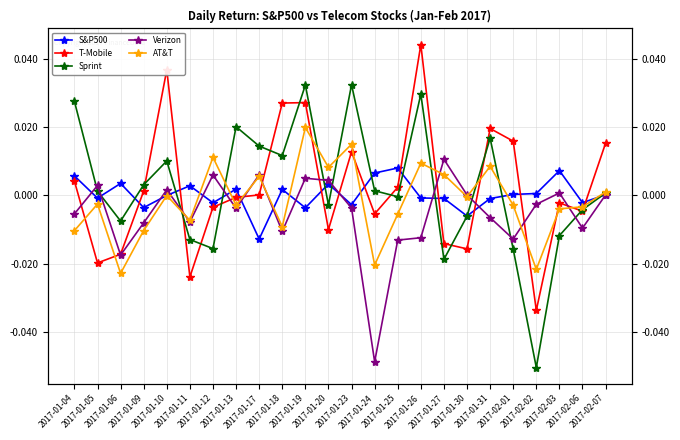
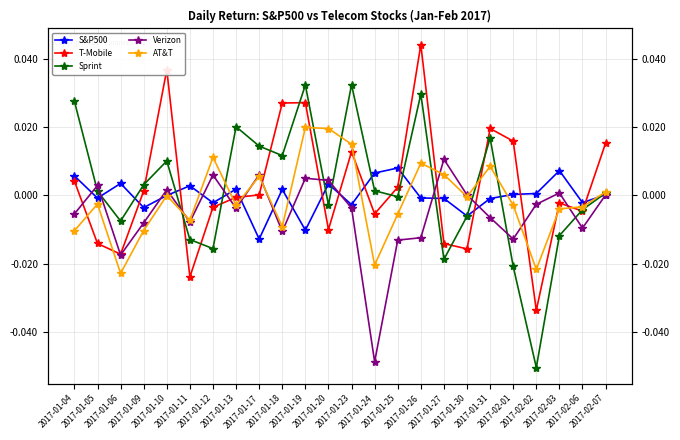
T-Mobile, 2017-01-05: -0.020 -> -0.014
S&P500, 2017-01-19: -0.004 -> -0.010
AT&T, 2017-01-20: 0.008 -> 0.020
Sprint, 2017-02-01: -0.016 -> -0.021
